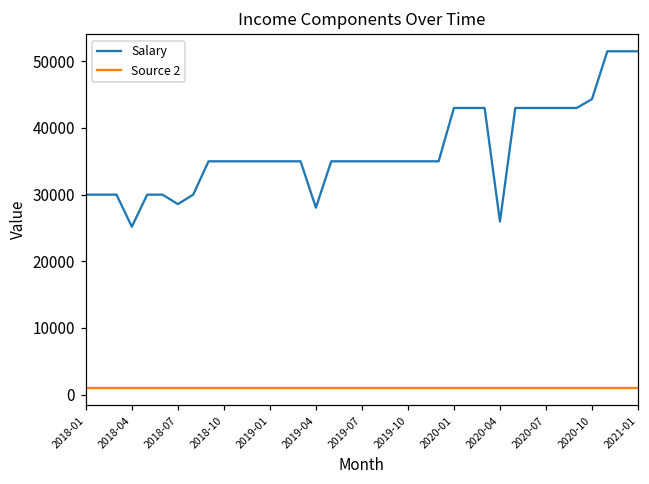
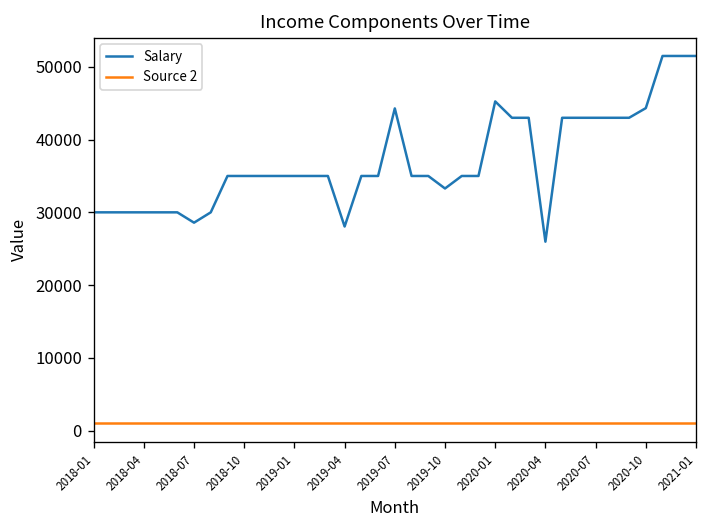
Salary, 2018-04: 25000 -> 30000
Salary, 2019-07: 35000 -> 44000
Salary, 2019-10: 35000 -> 33000
Salary, 2020-01: 43000 -> 45000
